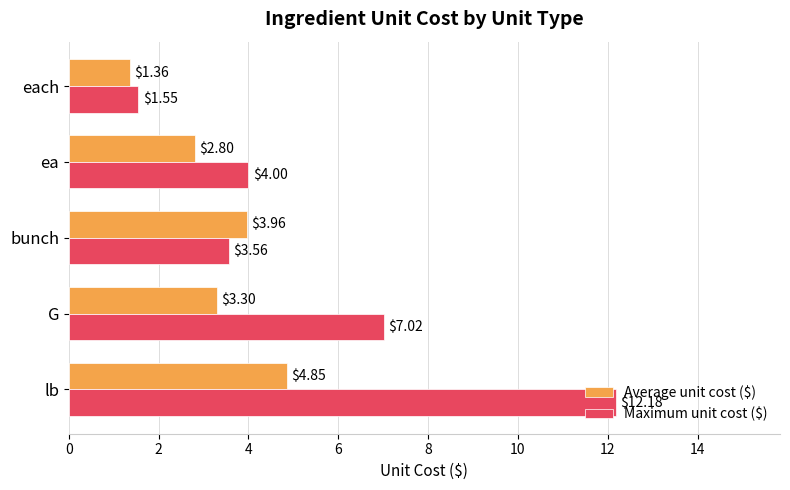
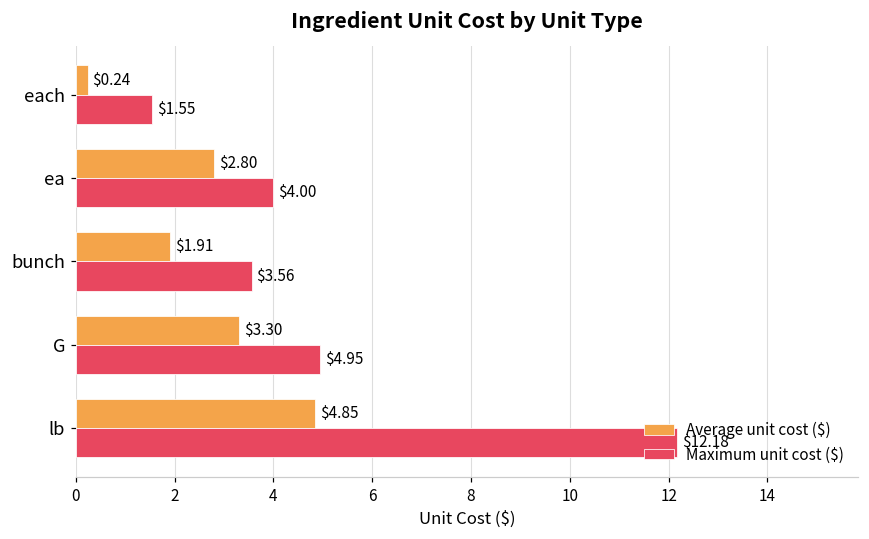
Average unit cost ($), each: $1.36 -> $0.24
Average unit cost ($), bunch: $3.96 -> $1.91
Maximum unit cost ($), G: $7.02 -> $4.95
